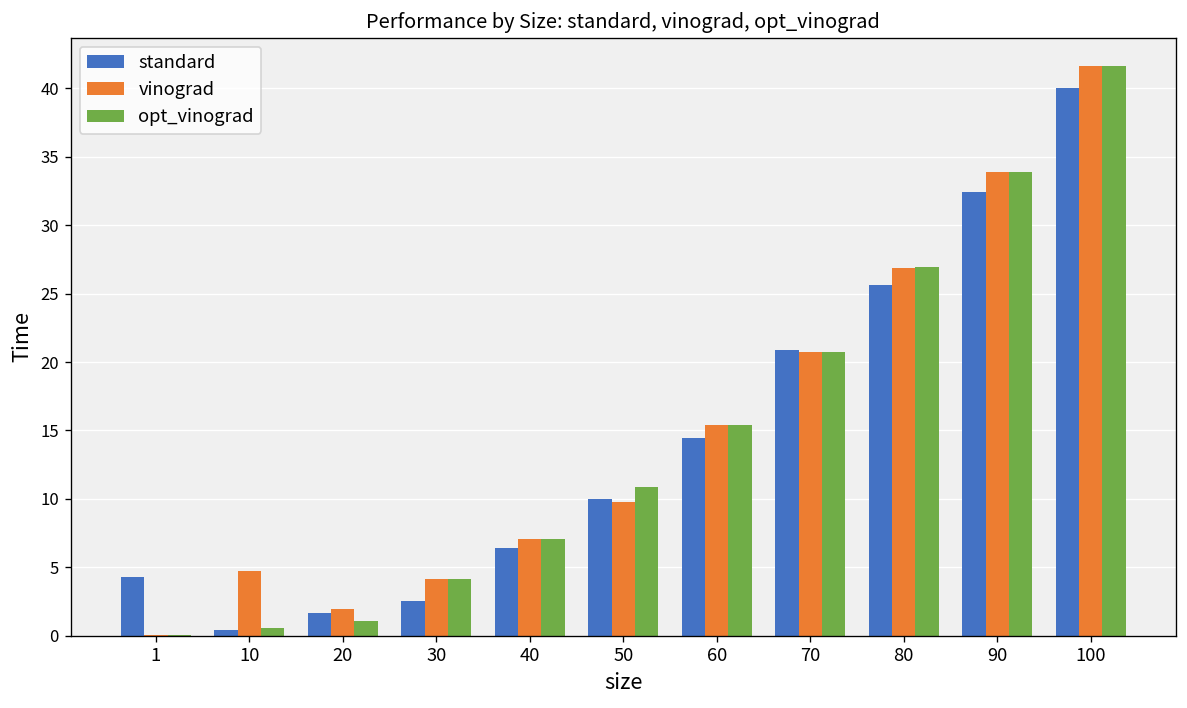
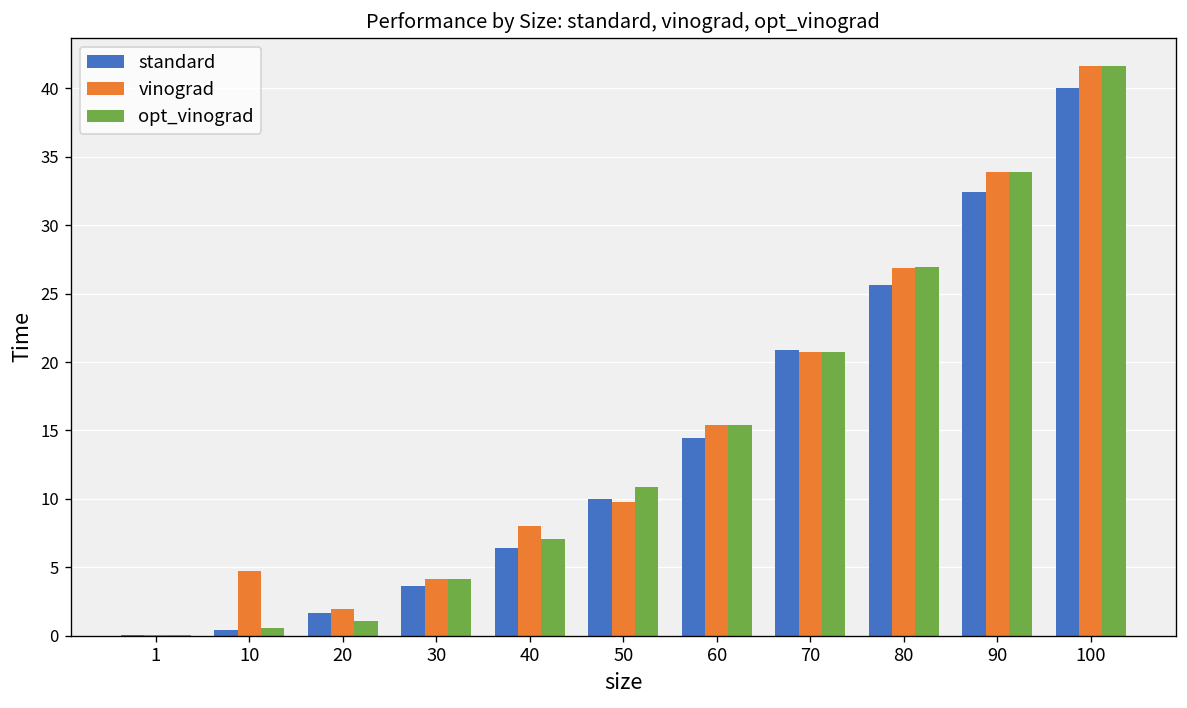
standard, 1: 4.3 -> 0.0
standard, 30: 2.5 -> 3.6
vinograd, 40: 7.1 -> 8.0
